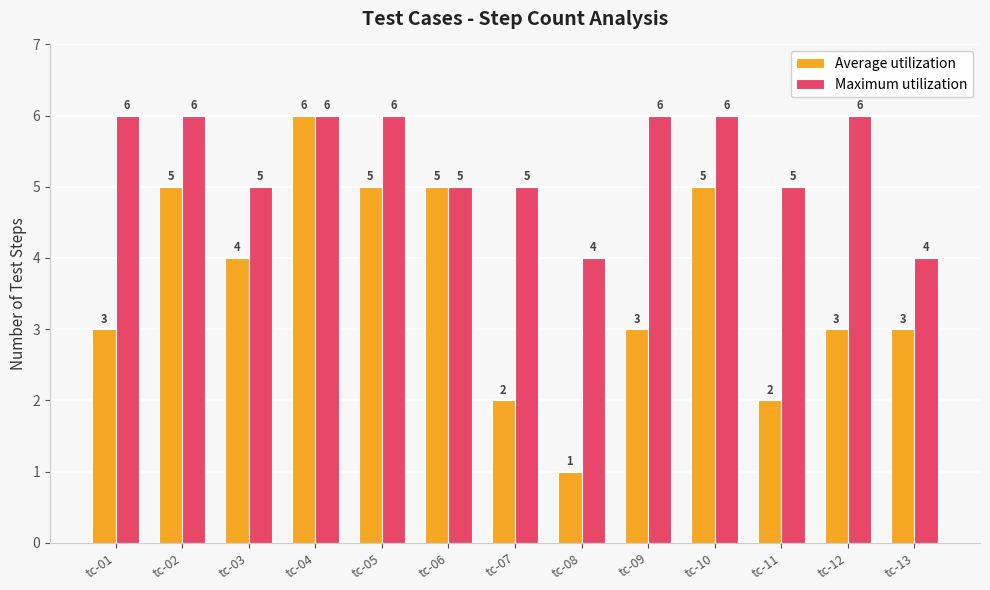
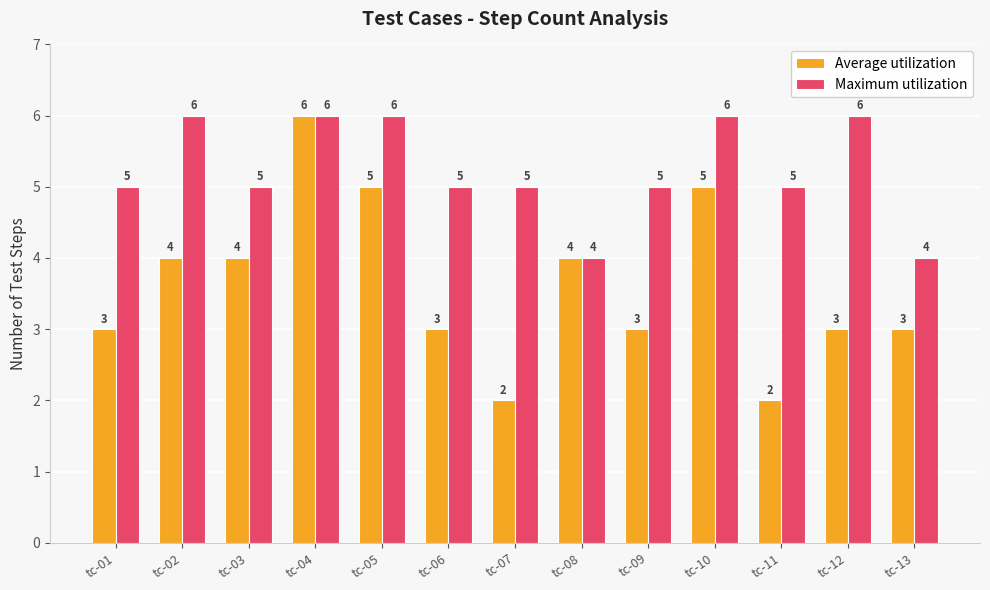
Maximum utilization, tc-01: 6 -> 5
Average utilization, tc-02: 5 -> 4
Average utilization, tc-06: 5 -> 3
Average utilization, tc-08: 1 -> 4
Maximum utilization, tc-09: 6 -> 5
